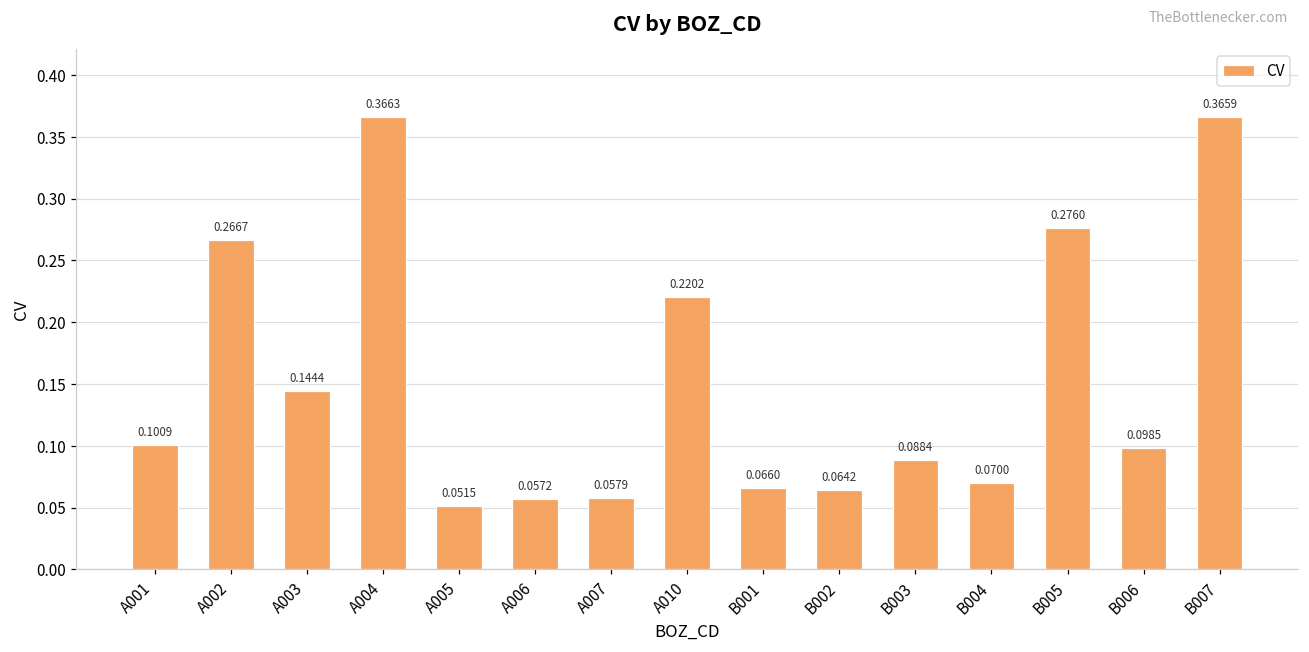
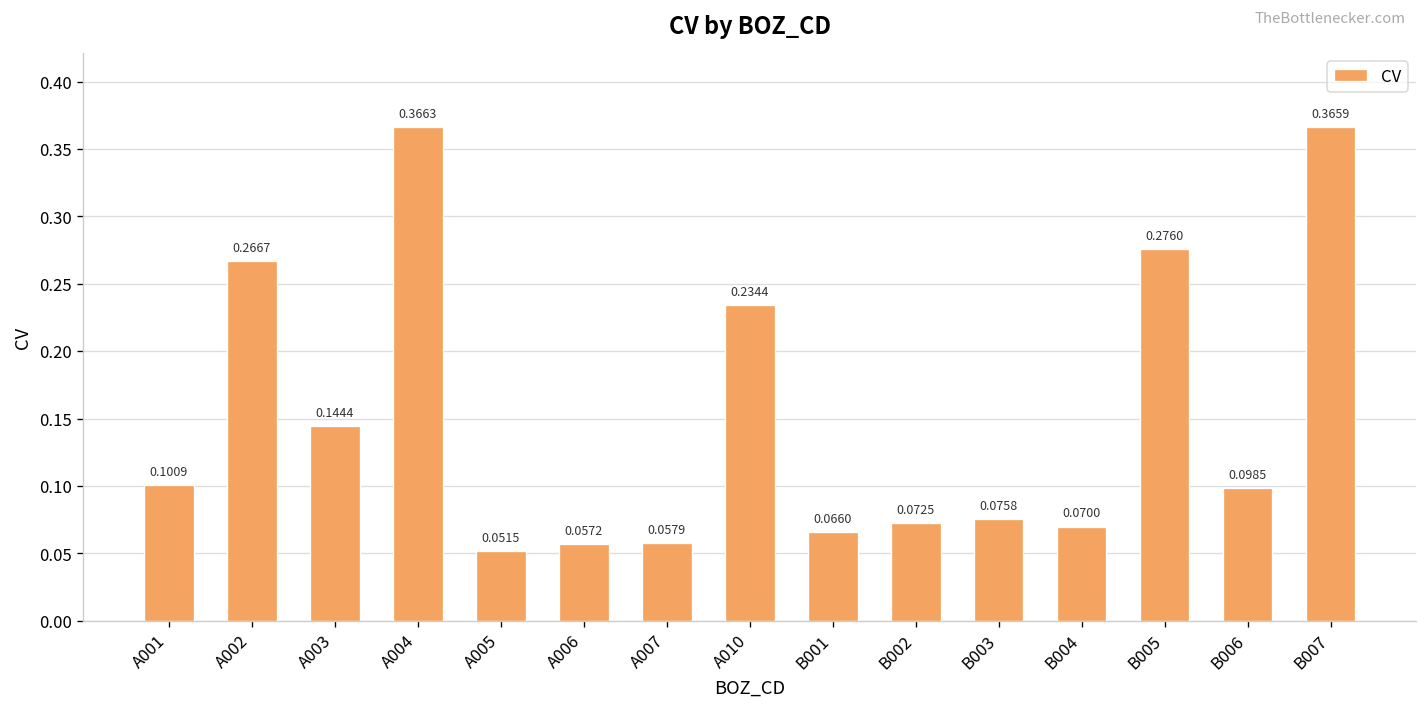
A010: 0.2202 -> 0.2344
B002: 0.0642 -> 0.0725
B003: 0.0884 -> 0.0758
